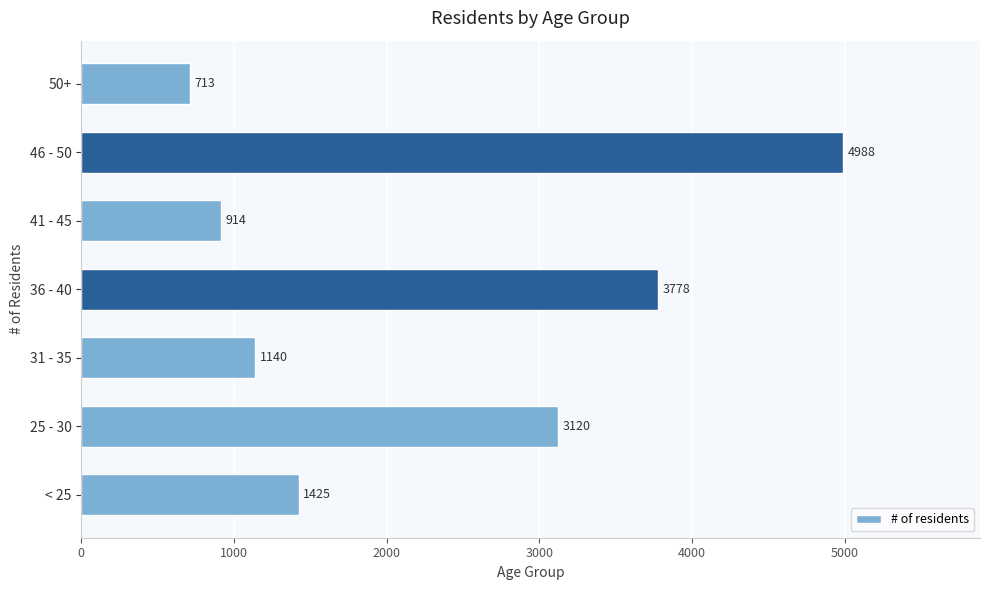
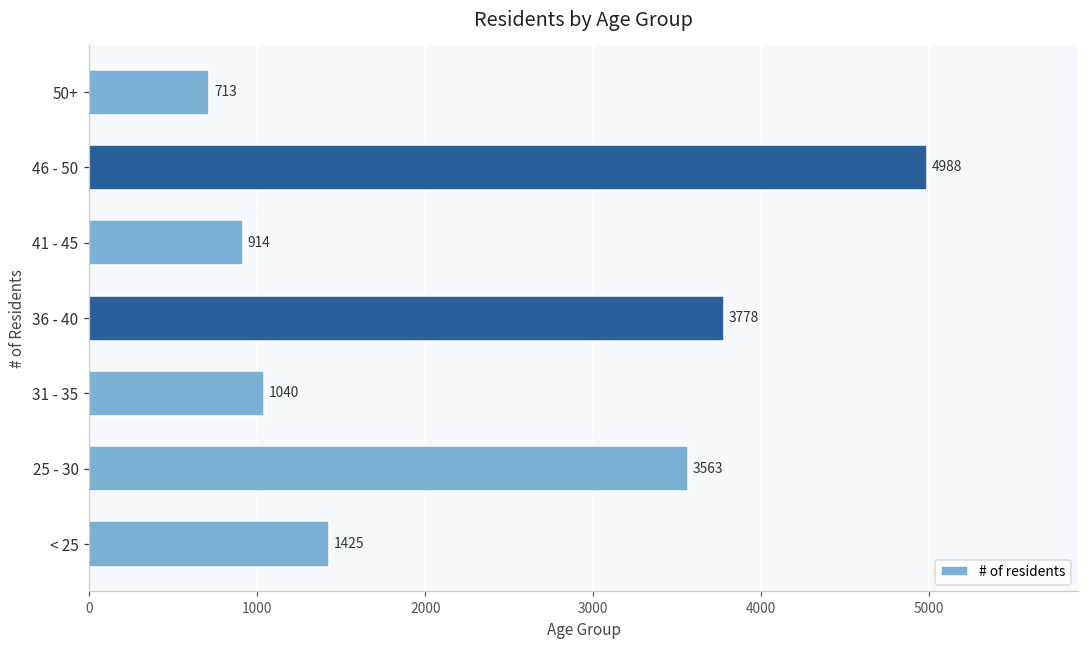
31 - 35: 1140 -> 1040
25 - 30: 3120 -> 3563
